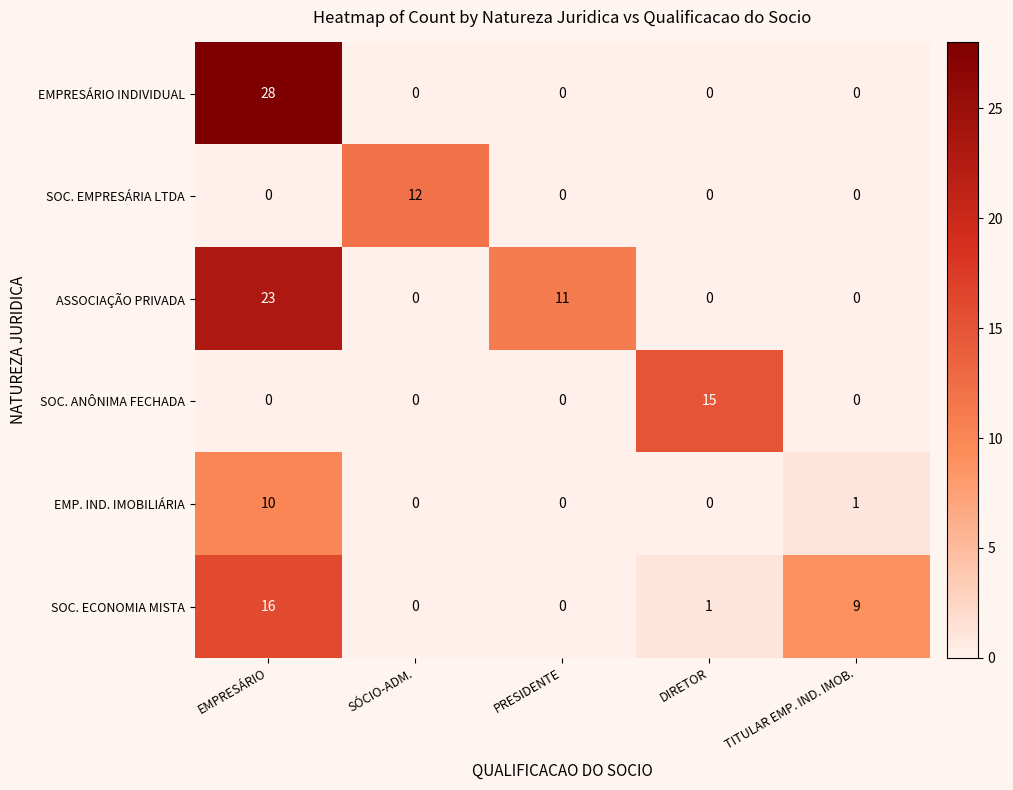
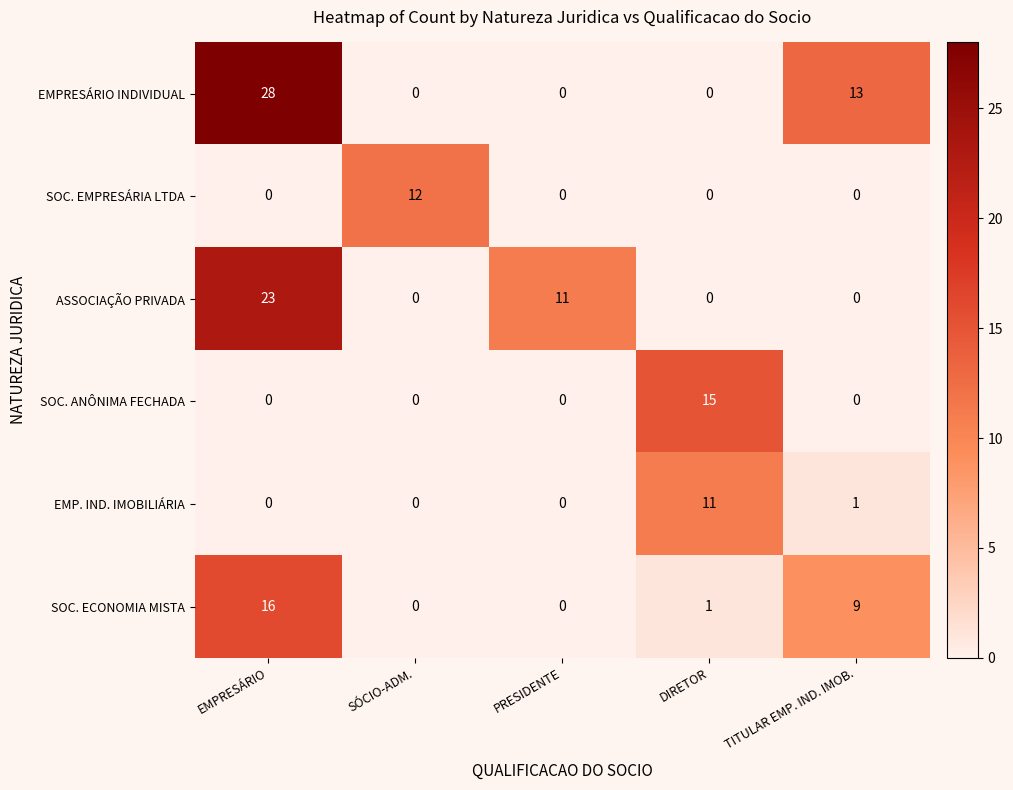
EMPRESÁRIO INDIVIDUAL, TITULAR EMP. IND. IMOB.: 0 -> 13
EMP. IND. IMOBILIÁRIA, EMPRESÁRIO: 10 -> 0
EMP. IND. IMOBILIÁRIA, DIRETOR: 0 -> 11
